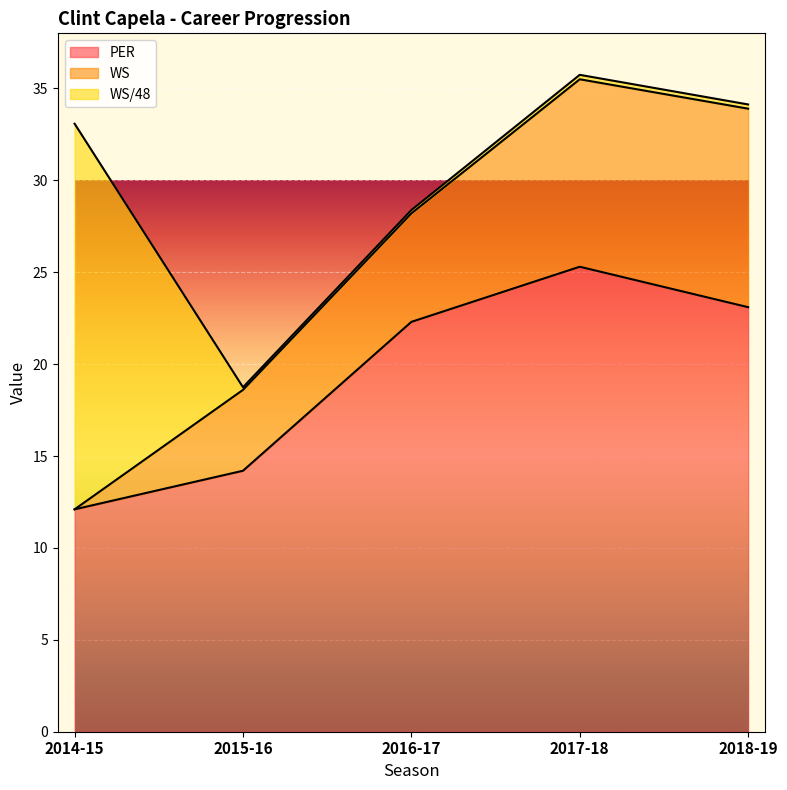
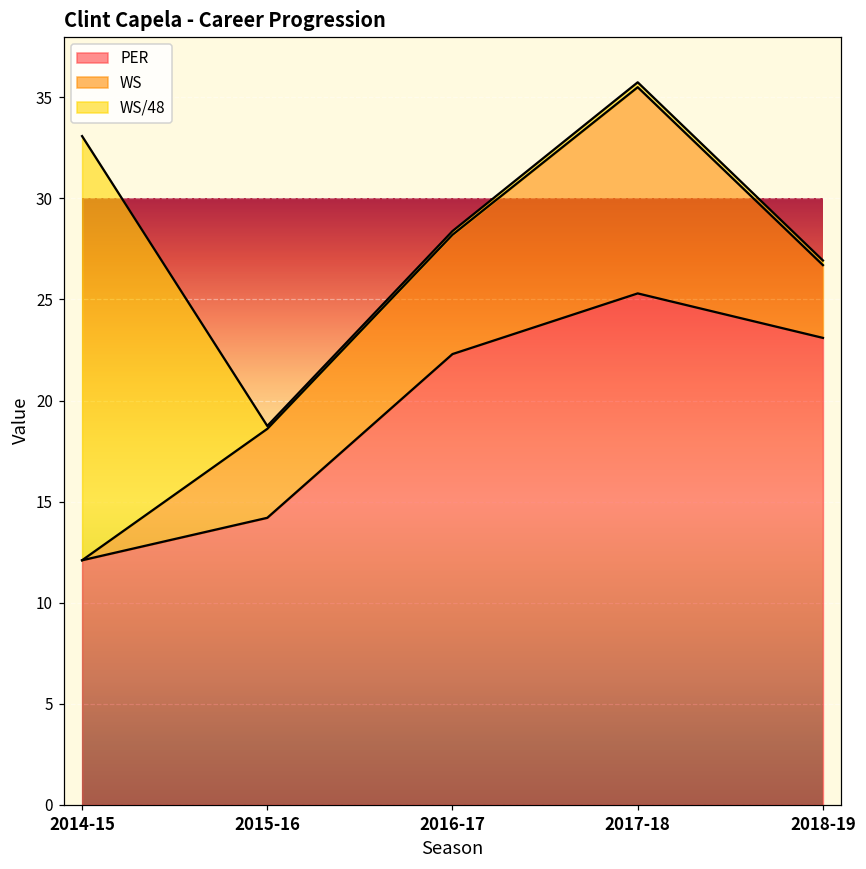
WS, 2018-19: 10.8 -> 3.6
